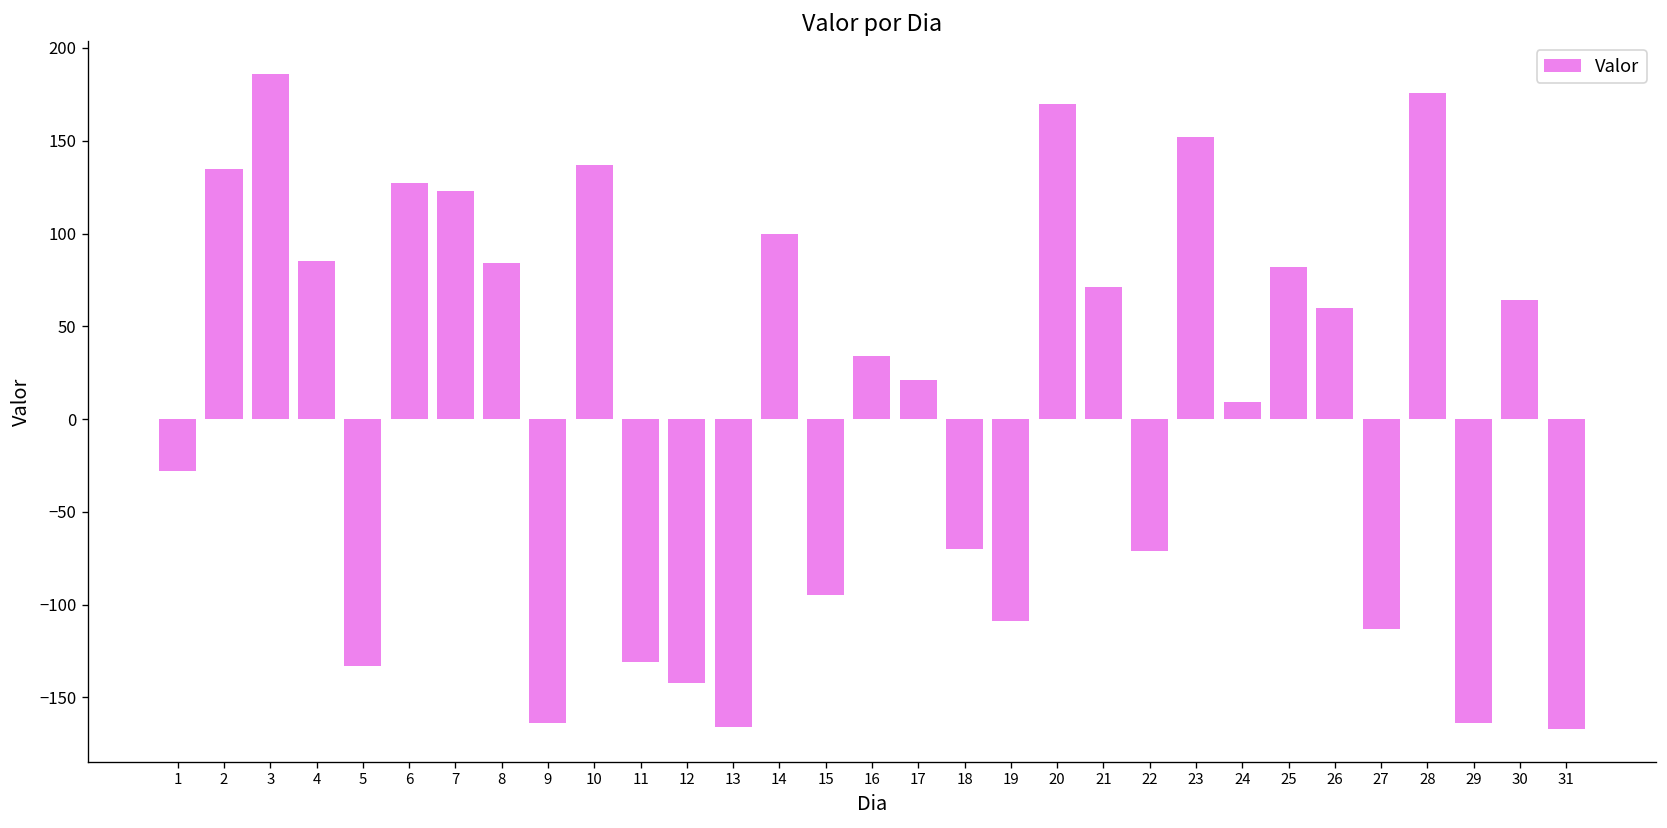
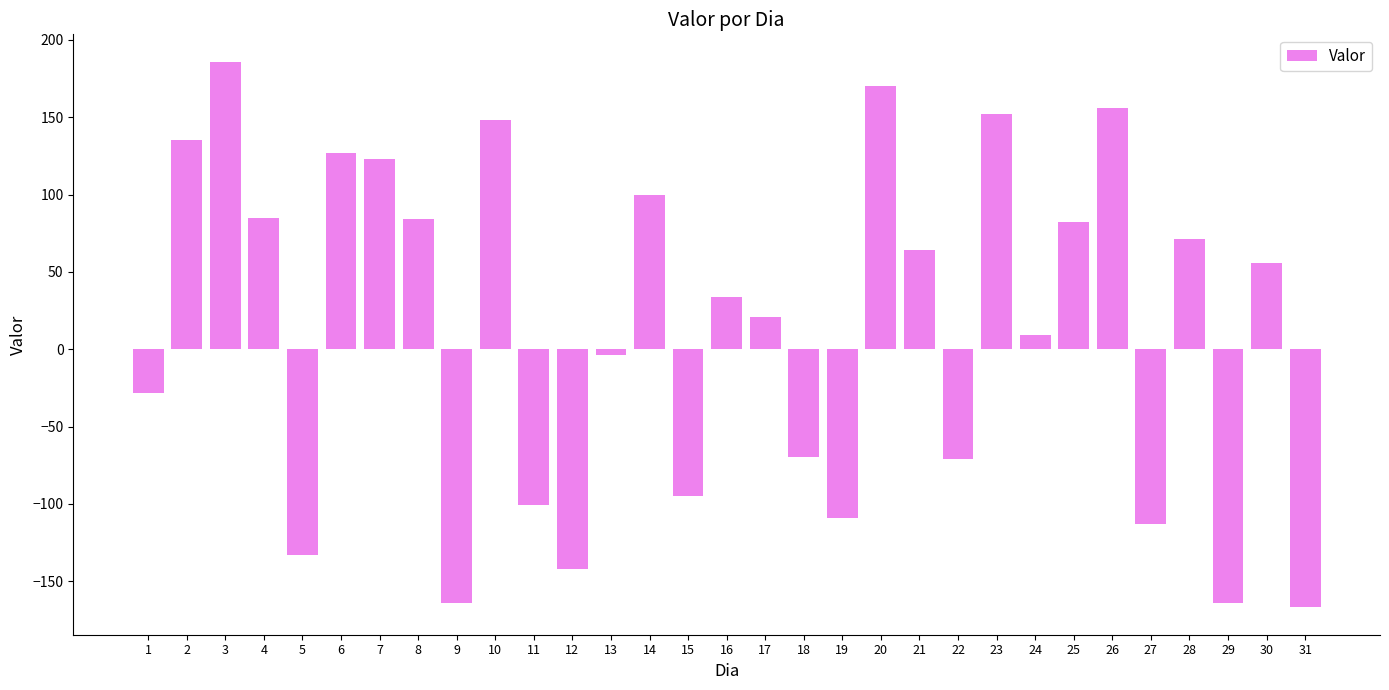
10: 137 -> 148
11: -131 -> -101
13: -166 -> -4
21: 71 -> 64
26: 60 -> 156
28: 176 -> 71
30: 64 -> 56
